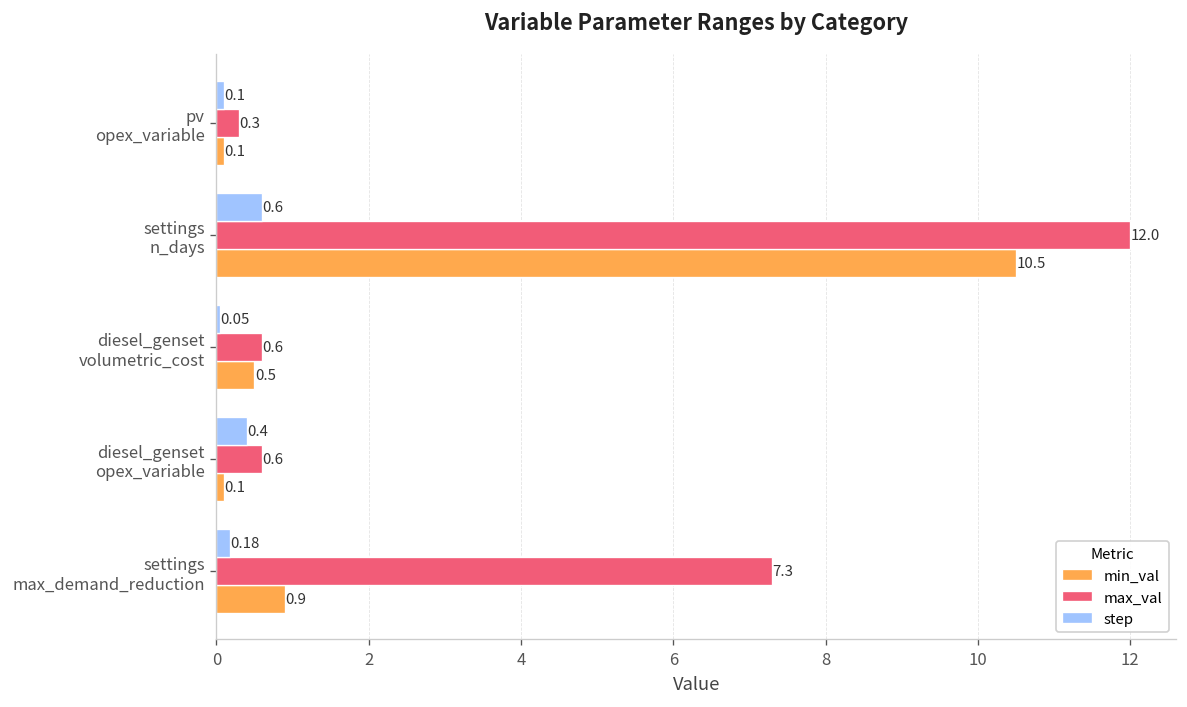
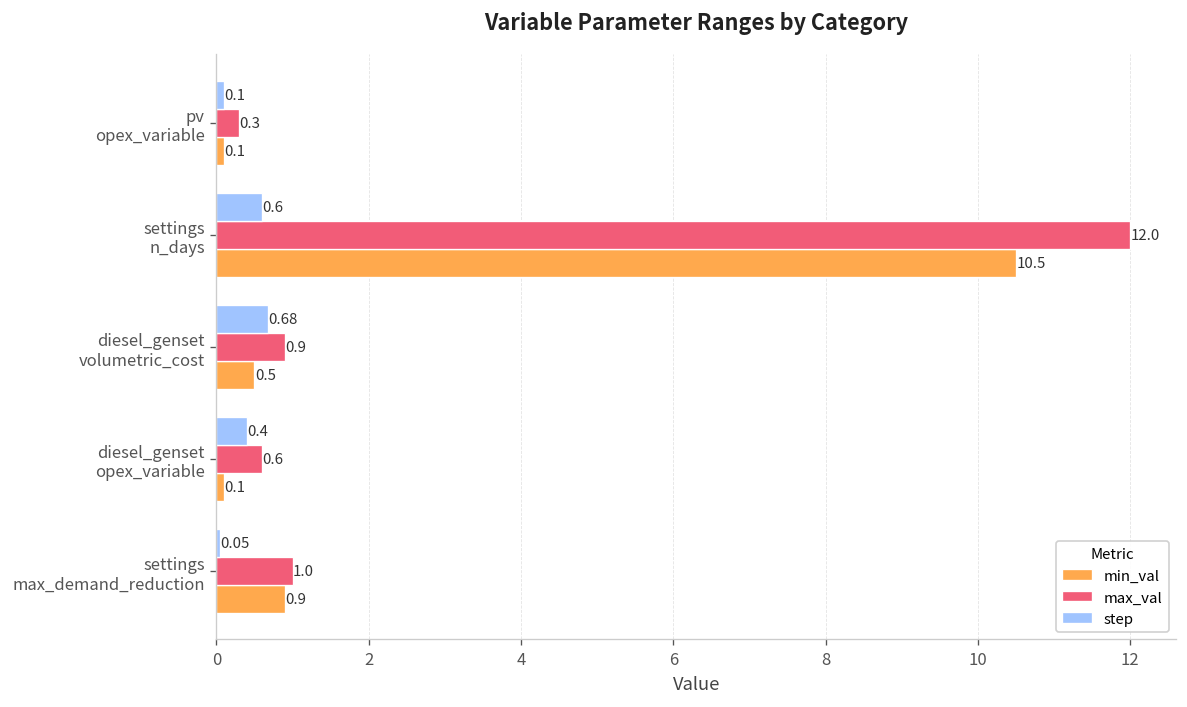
step, diesel_genset volumetric_cost: 0.05 -> 0.68
max_val, diesel_genset volumetric_cost: 0.6 -> 0.9
step, settings max_demand_reduction: 0.18 -> 0.05
max_val, settings max_demand_reduction: 7.3 -> 1.0
